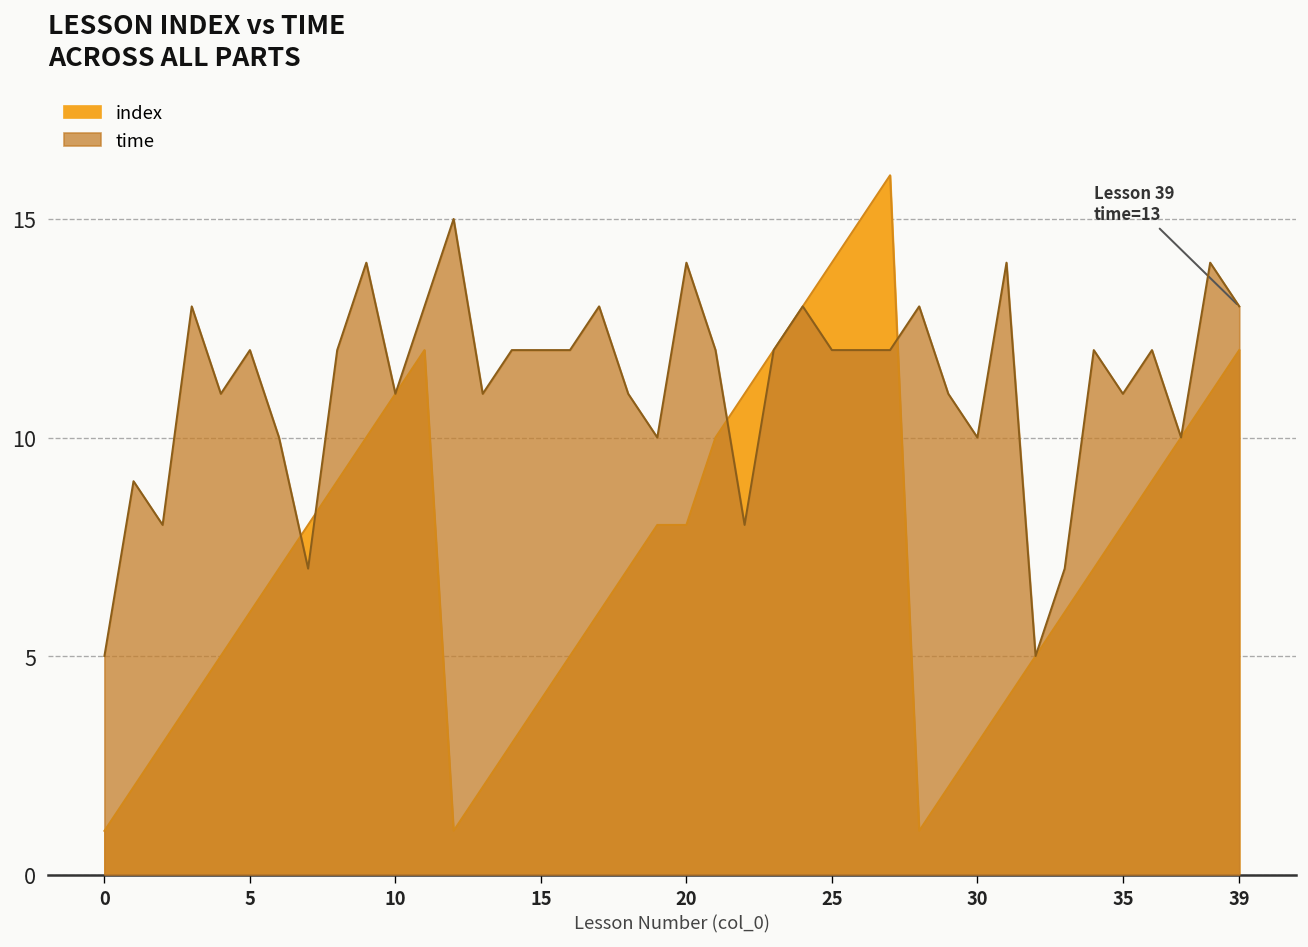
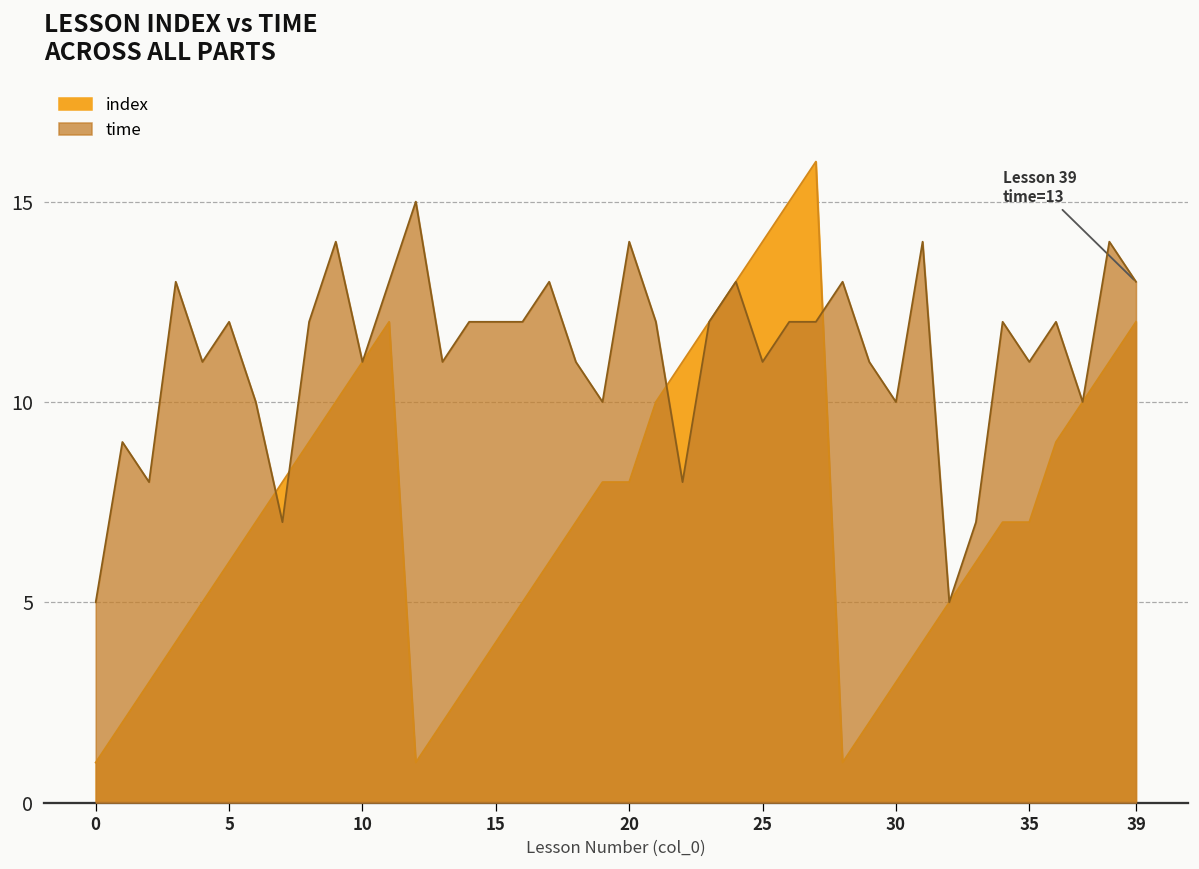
time, 25: 12 -> 11
index, 35: 8 -> 7
